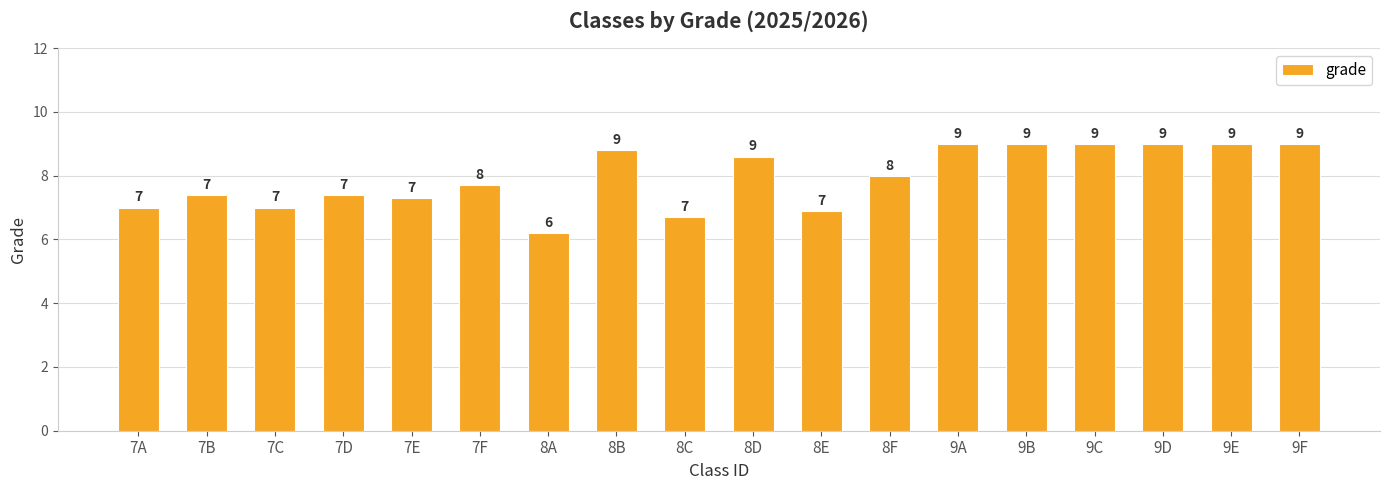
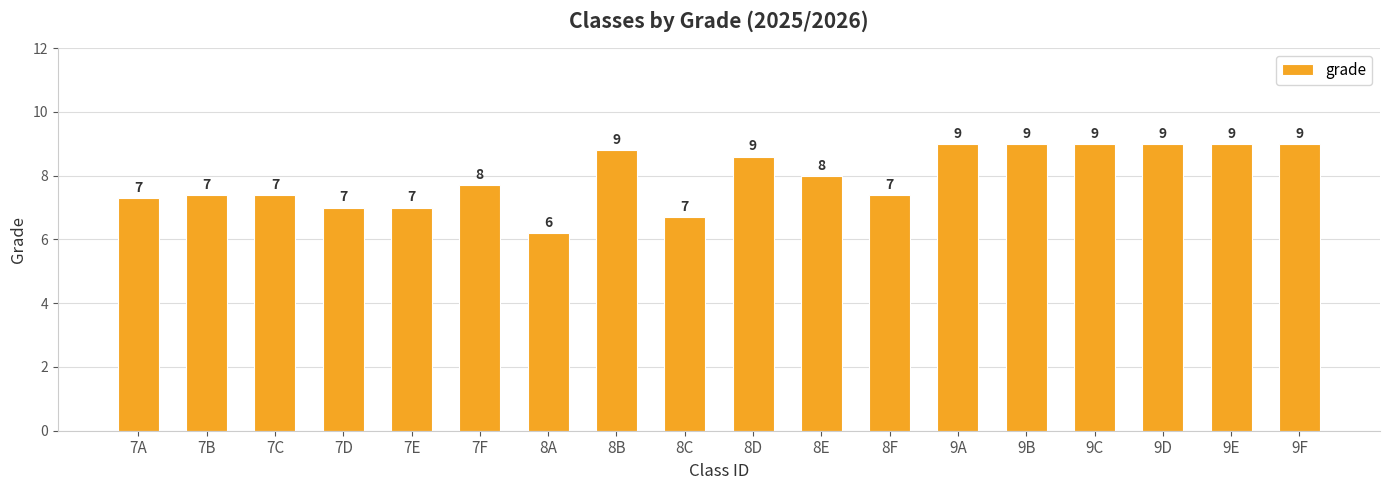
7A: 7.0 -> 7.3
7C: 7.0 -> 7.4
7D: 7.4 -> 7.0
7E: 7.3 -> 7.0
8E: 7 -> 8
8F: 8 -> 7
